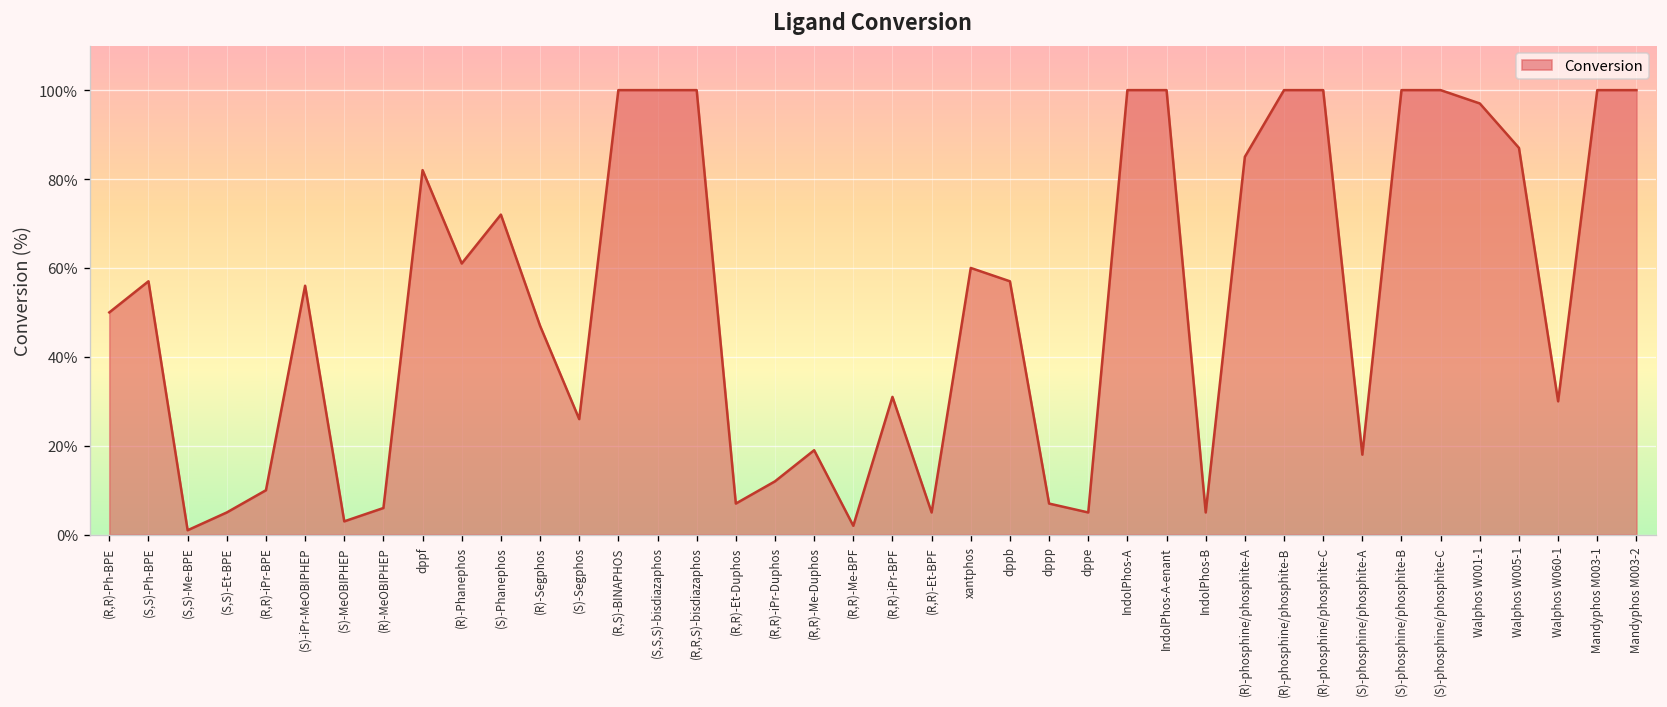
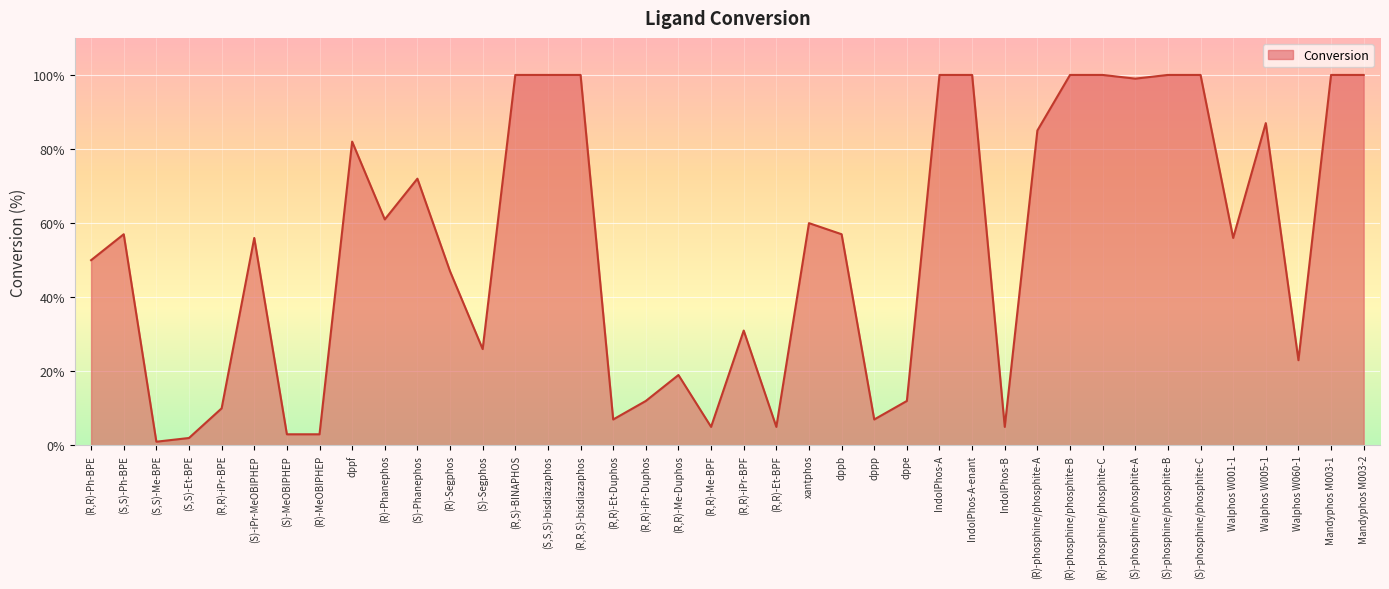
(S,S)-Et-BPE: 5% -> 2%
(R)-MeOBIPHEP: 6% -> 3%
(R,R)-Me-BPF: 2% -> 5%
dppe: 5% -> 12%
(S)-phosphine/phosphite-A: 18% -> 99%
Walphos W001-1: 97% -> 56%
Walphos W060-1: 30% -> 23%
